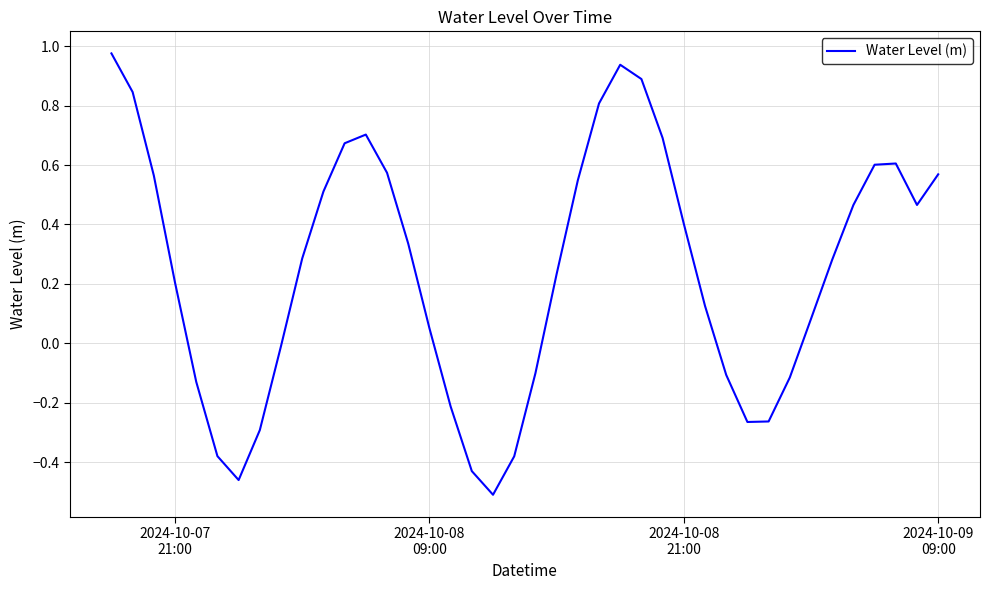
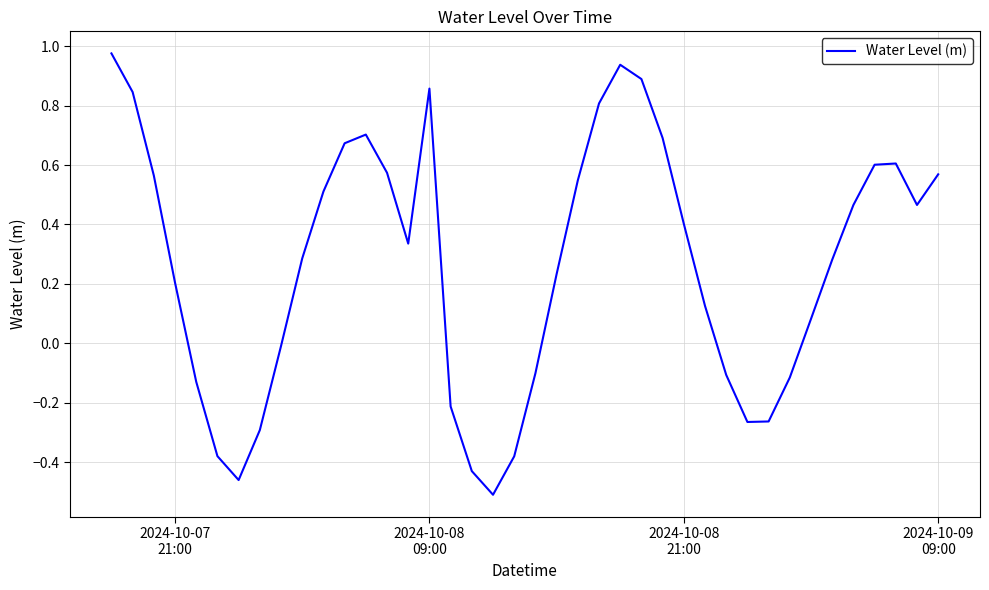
2024-10-08 09:00: 0.05 -> 0.86
